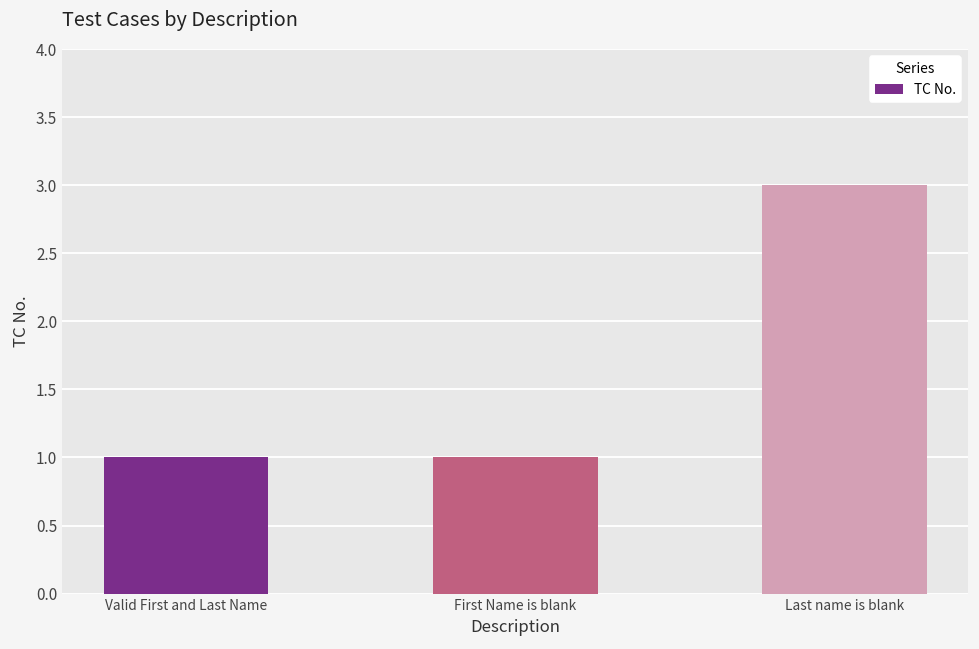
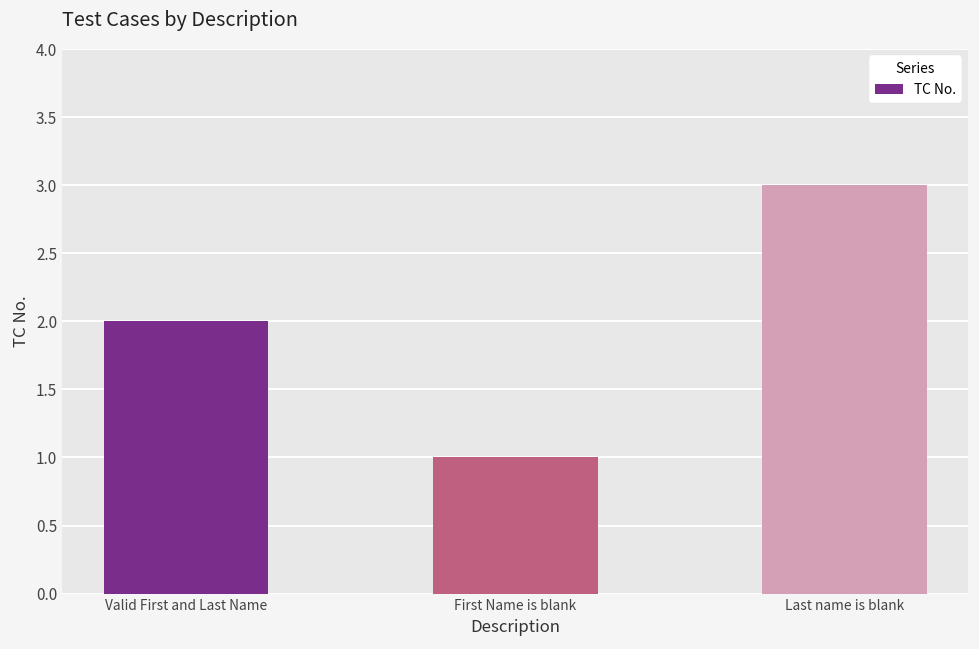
Valid First and Last Name: 1 -> 2
